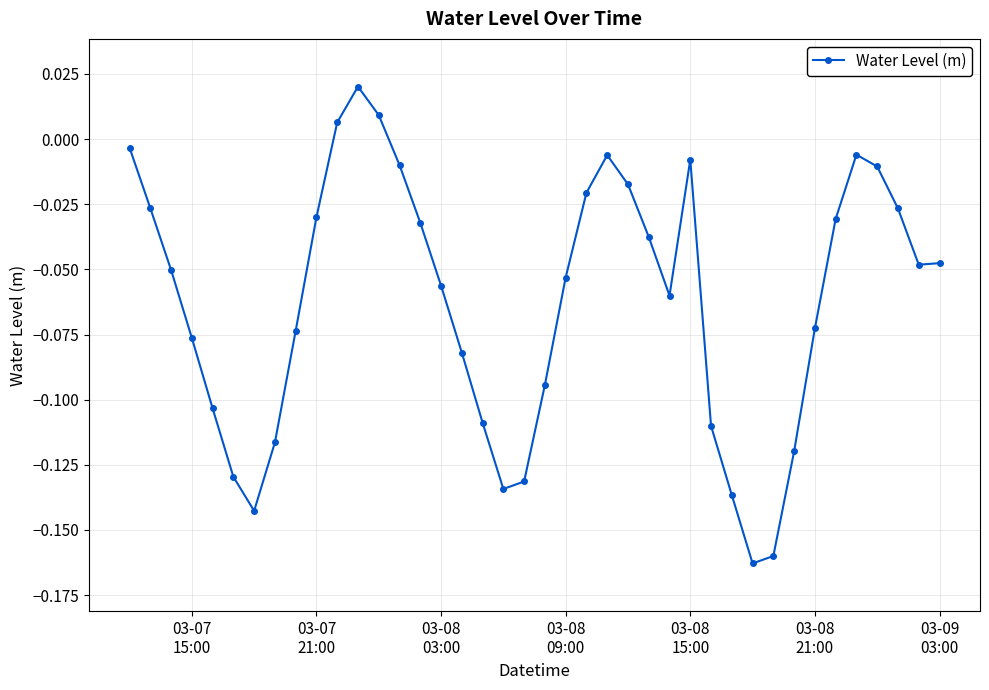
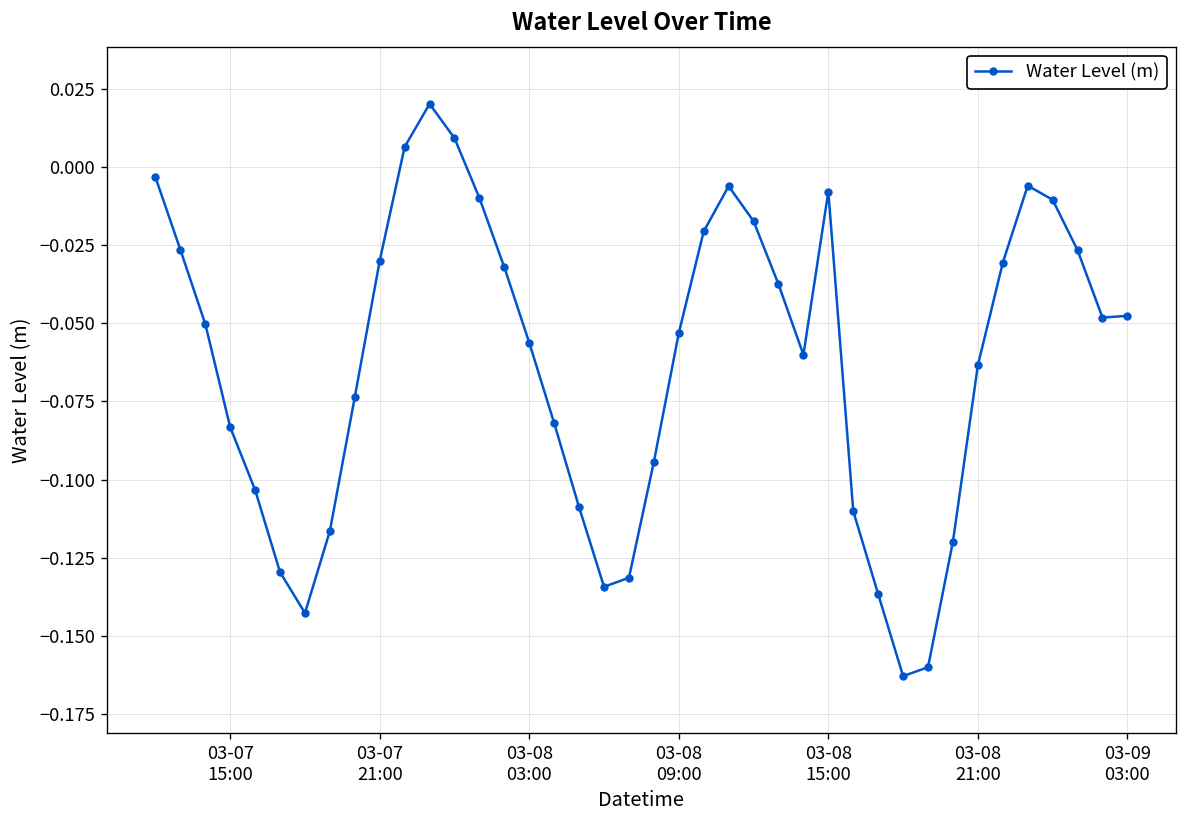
03-07 15:00: -0.076 -> -0.083
03-08 21:00: -0.073 -> -0.063
